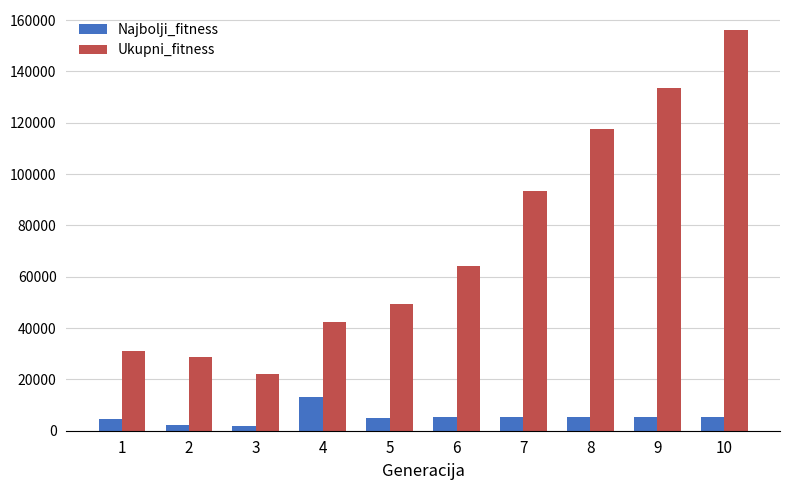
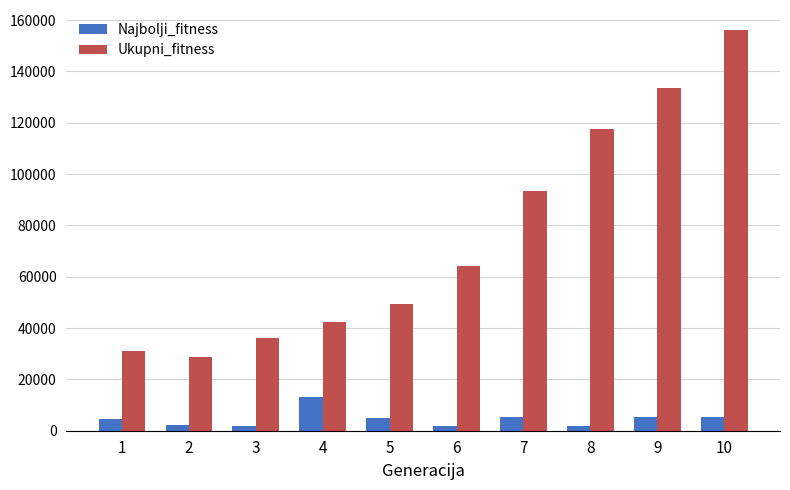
Ukupni_fitness, 3: 22000 -> 36000
Najbolji_fitness, 6: 5000 -> 2000
Najbolji_fitness, 8: 5000 -> 2000
